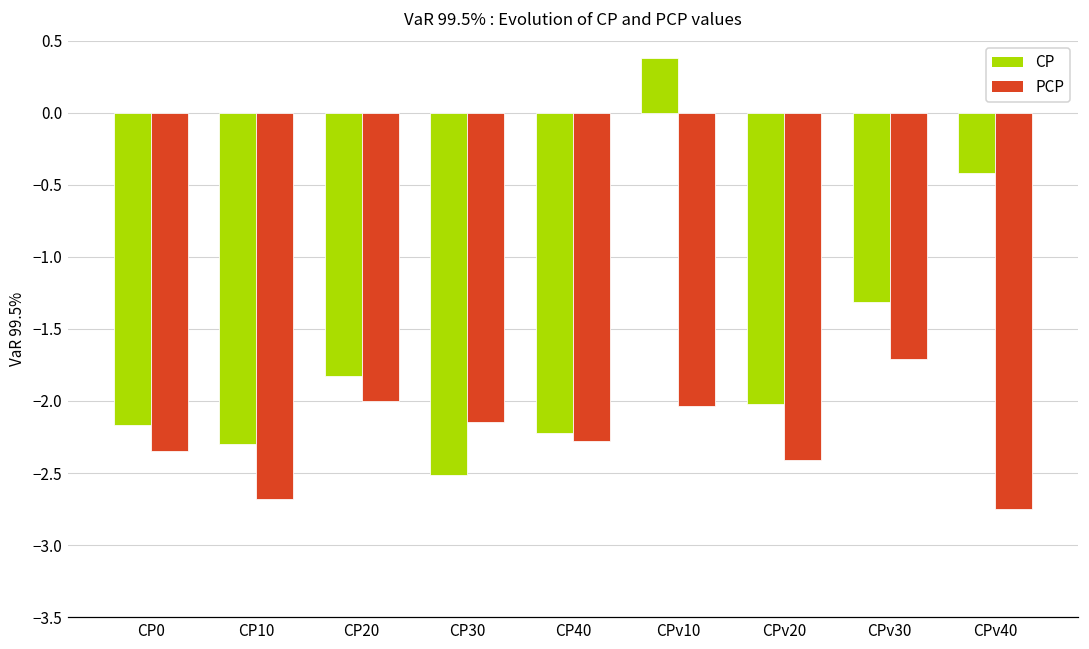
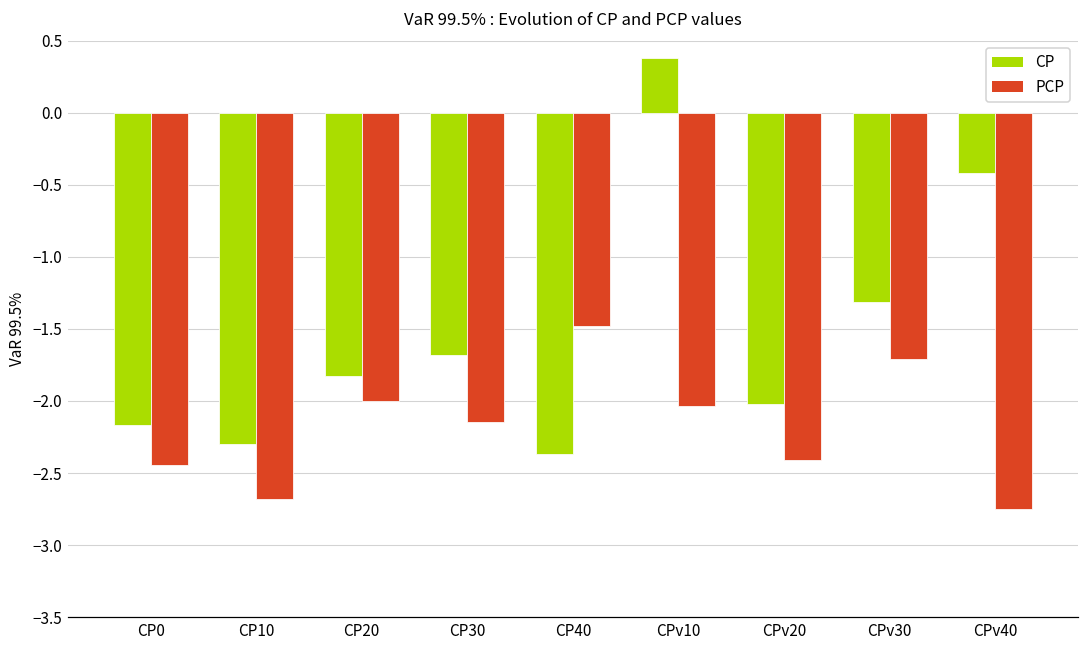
PCP, CP0: -2.35 -> -2.44
CP, CP30: -2.52 -> -1.68
CP, CP40: -2.22 -> -2.37
PCP, CP40: -2.28 -> -1.48
